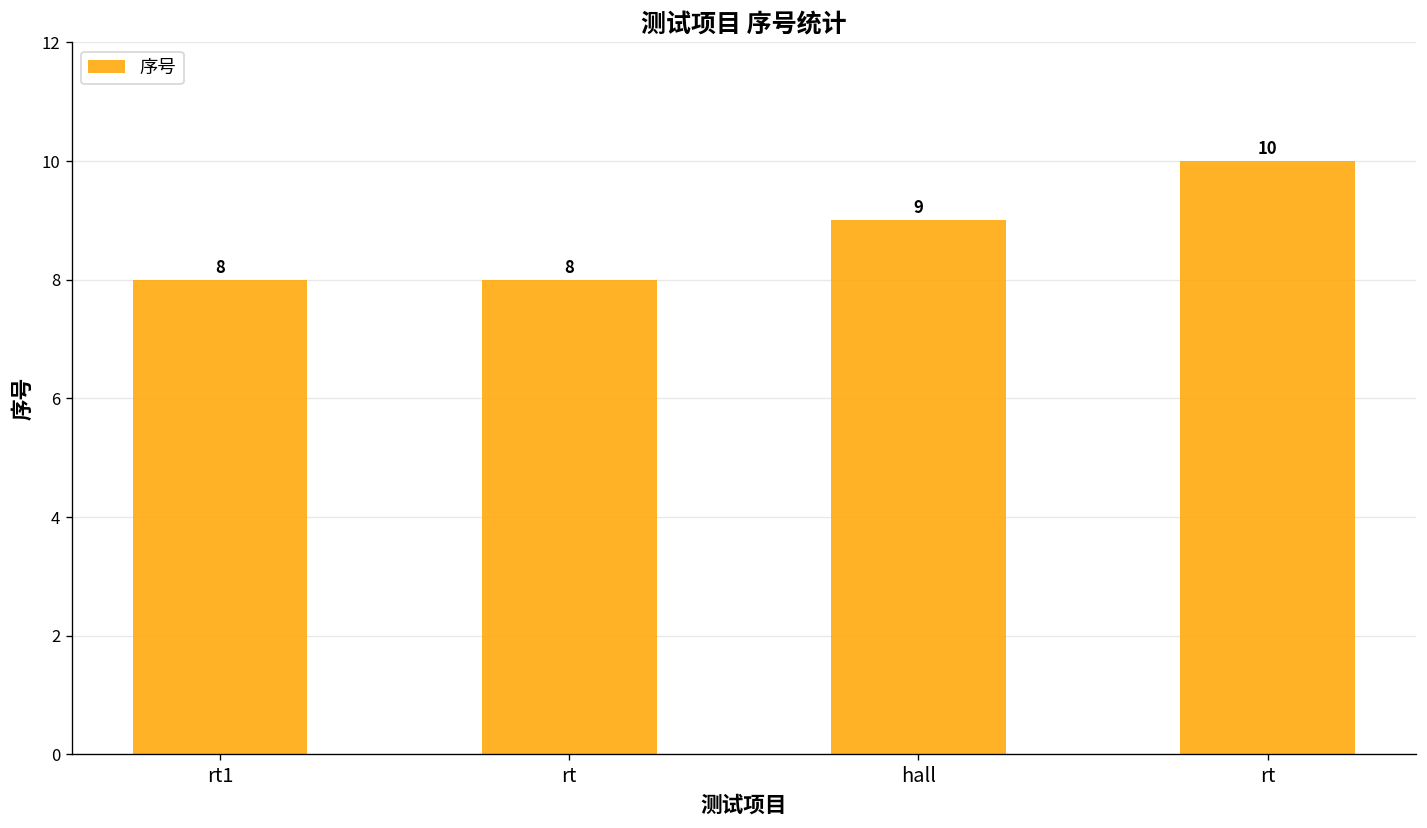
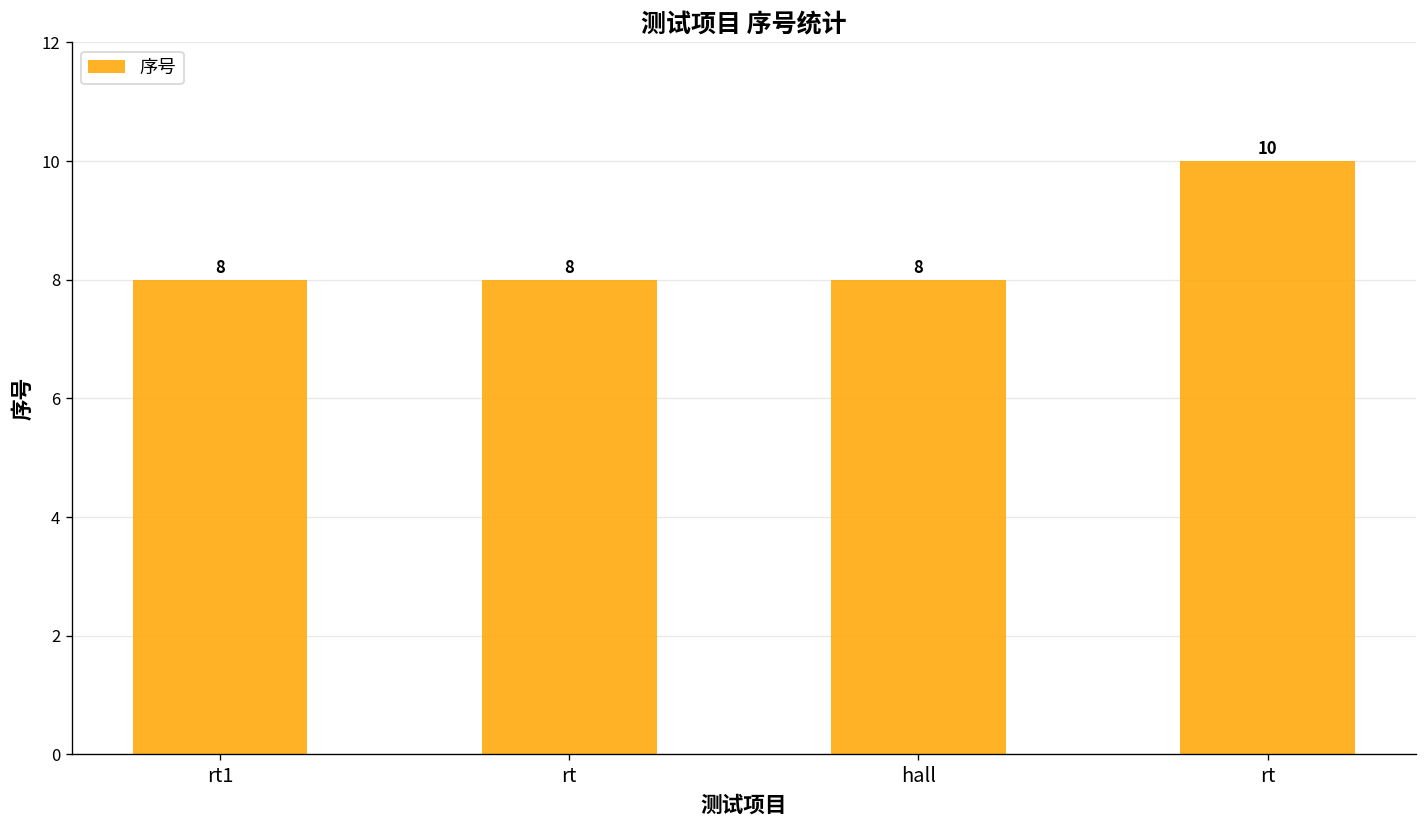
hall: 9 -> 8
